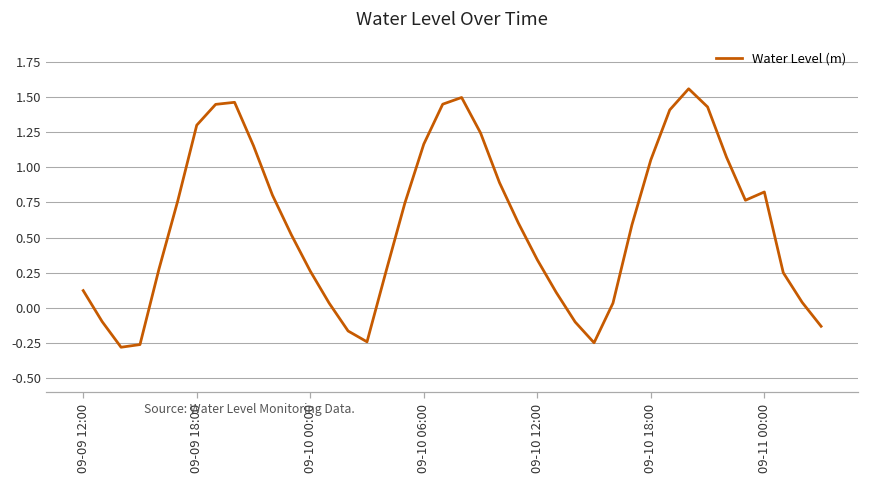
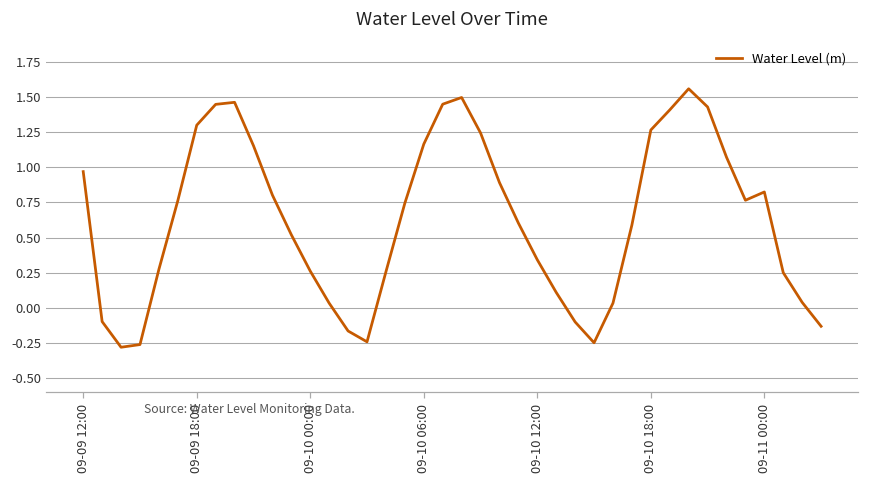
09-09 12:00: 0.12 -> 0.97
09-10 18:00: 1.05 -> 1.26
